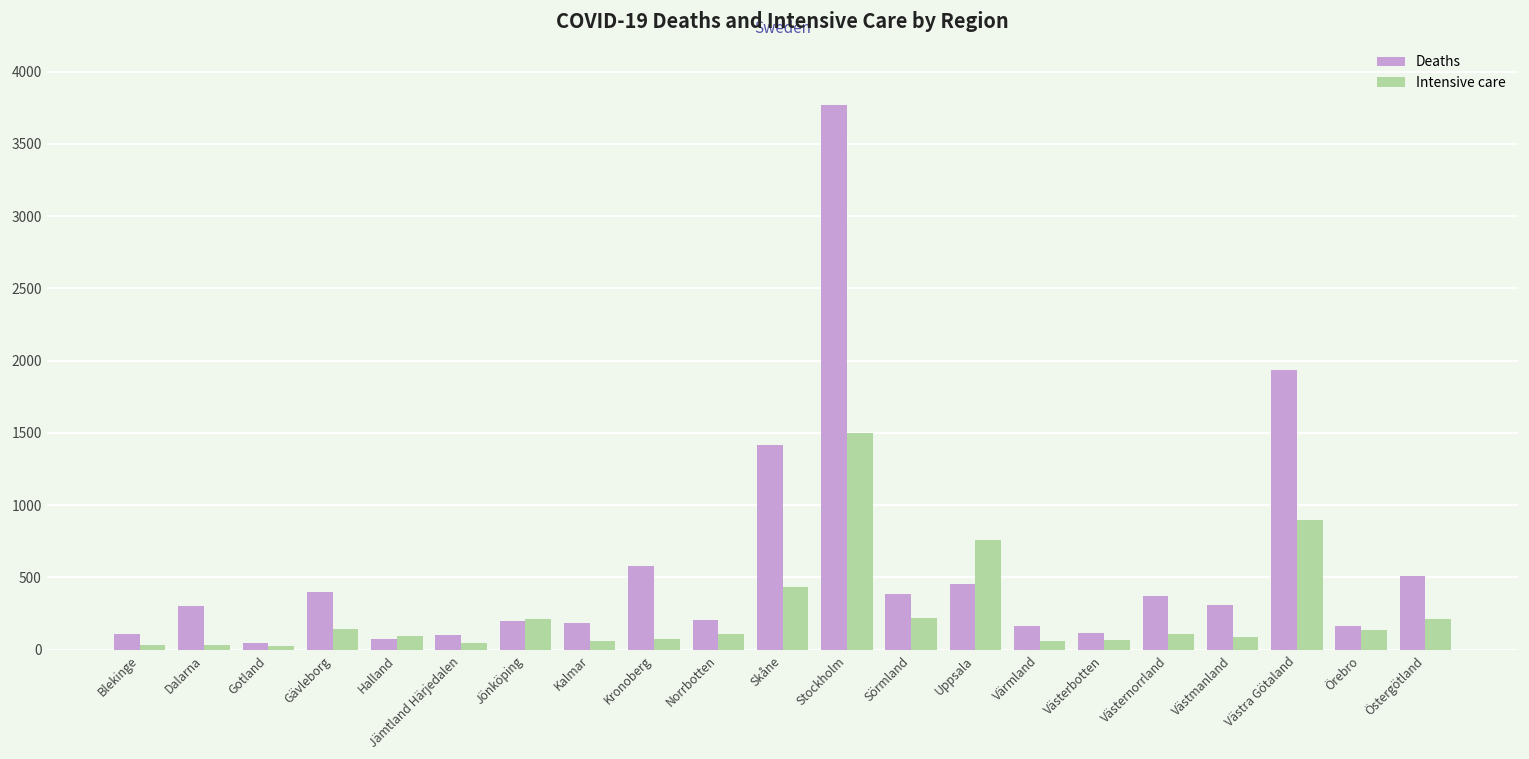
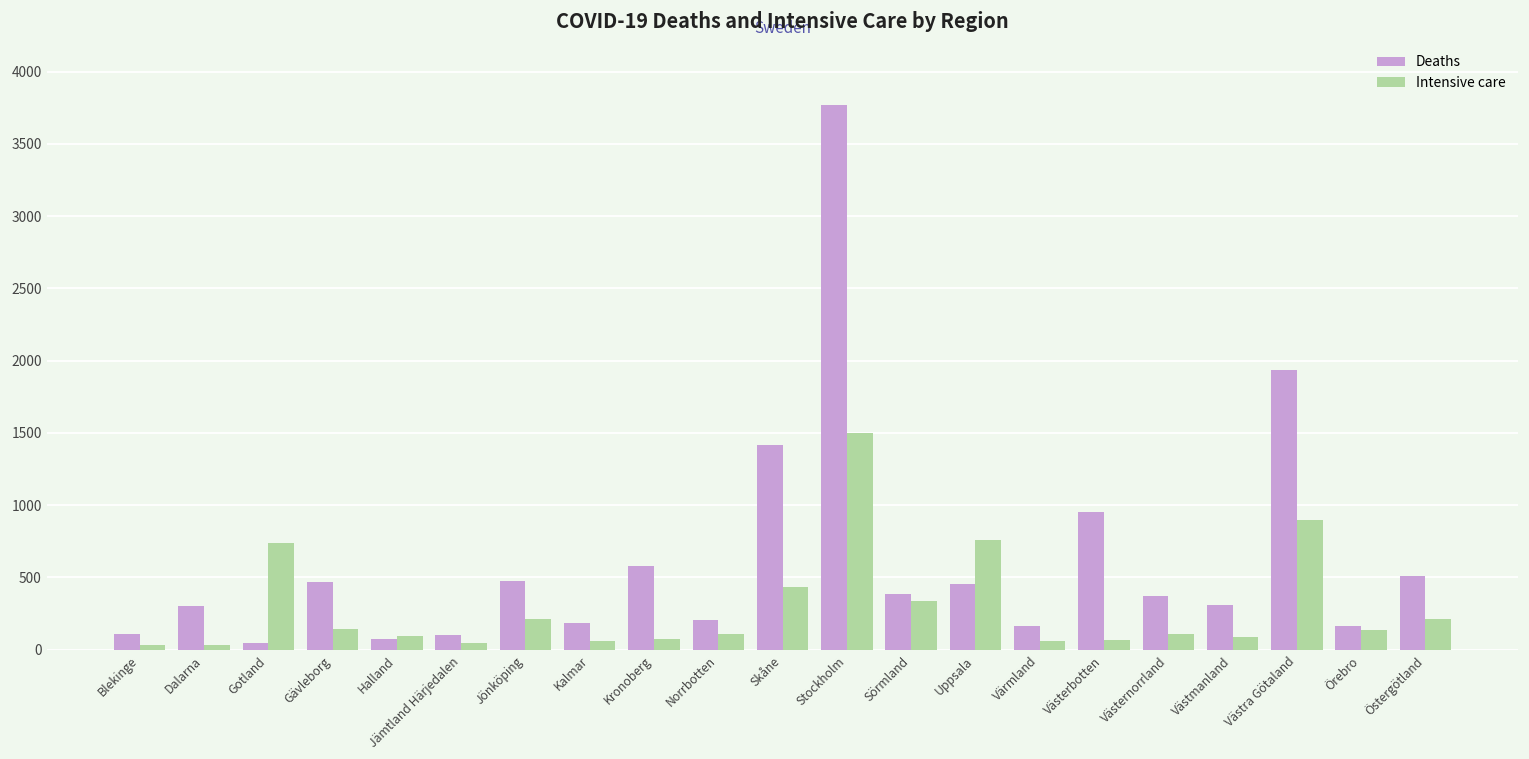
Intensive care, Gotland: 20 -> 740
Deaths, Gävleborg: 400 -> 470
Deaths, Jönköping: 200 -> 470
Intensive care, Sörmland: 220 -> 340
Deaths, Västerbotten: 120 -> 960
